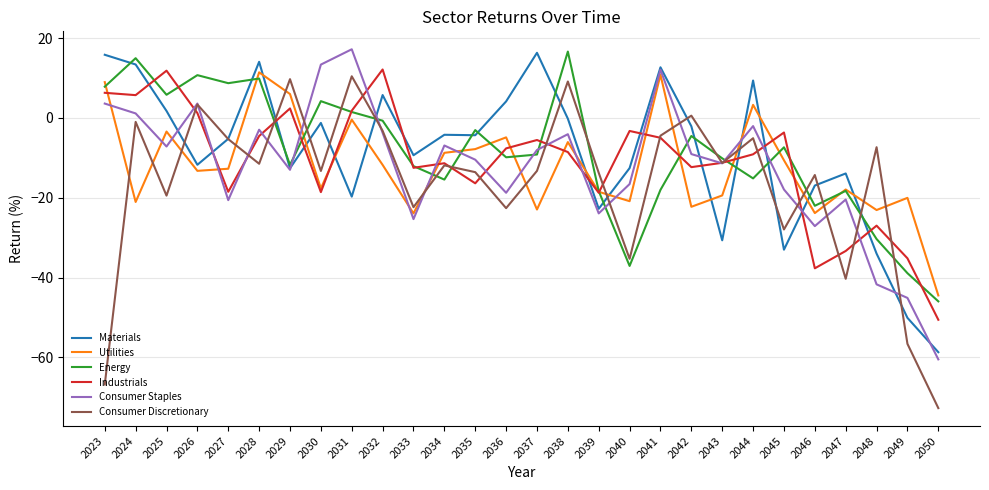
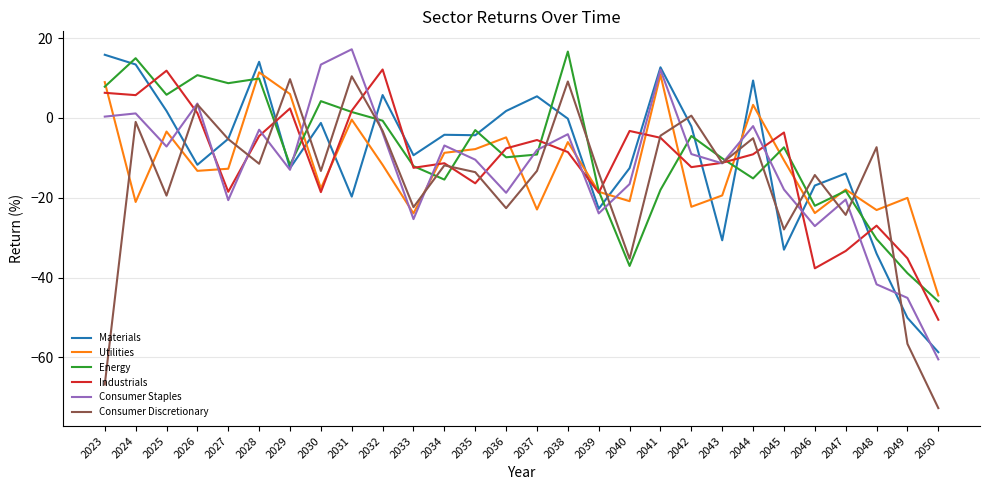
Consumer Staples, 2023: 4 -> 0
Materials, 2036: 4 -> 2
Materials, 2037: 16 -> 5
Consumer Discretionary, 2047: -40 -> -24
